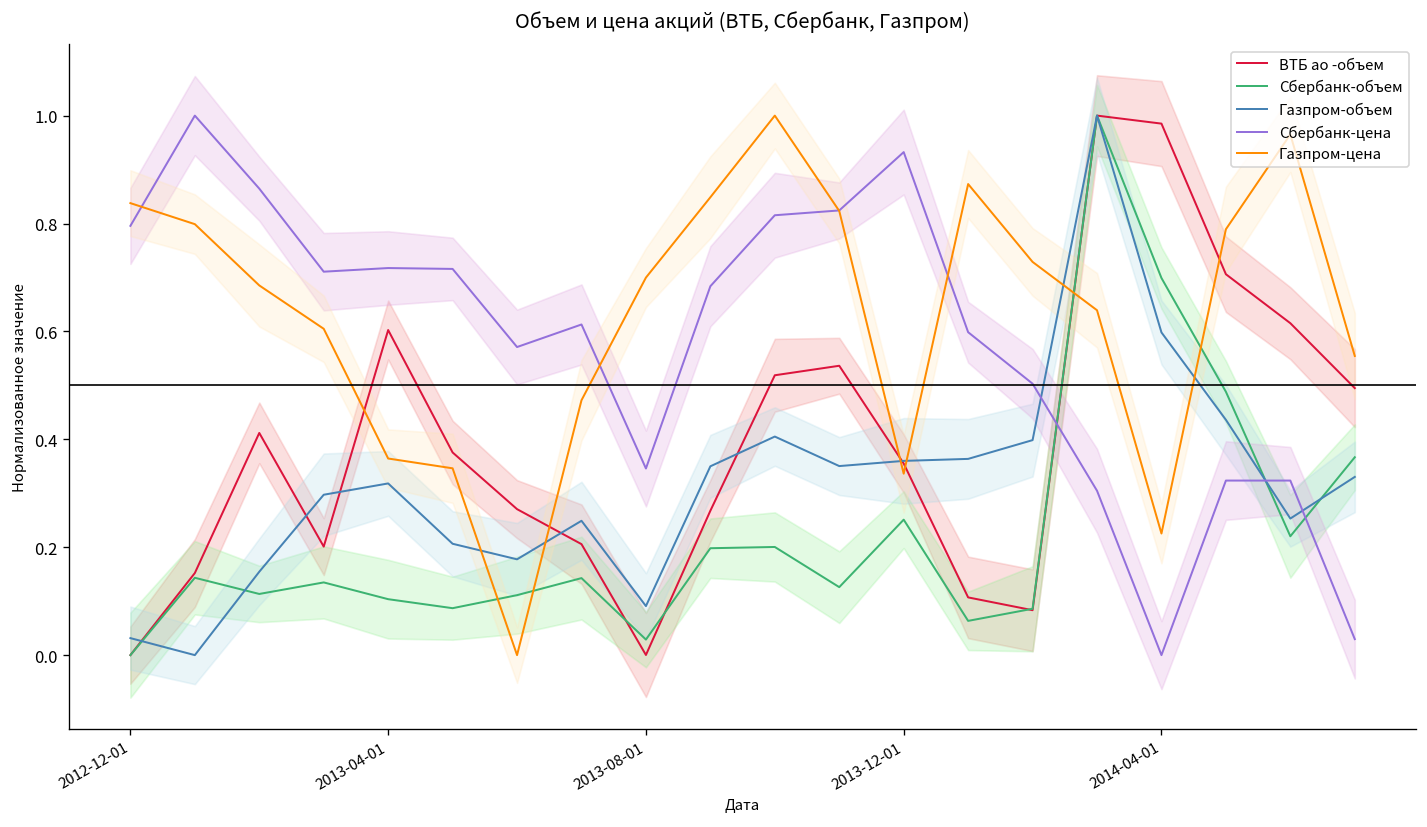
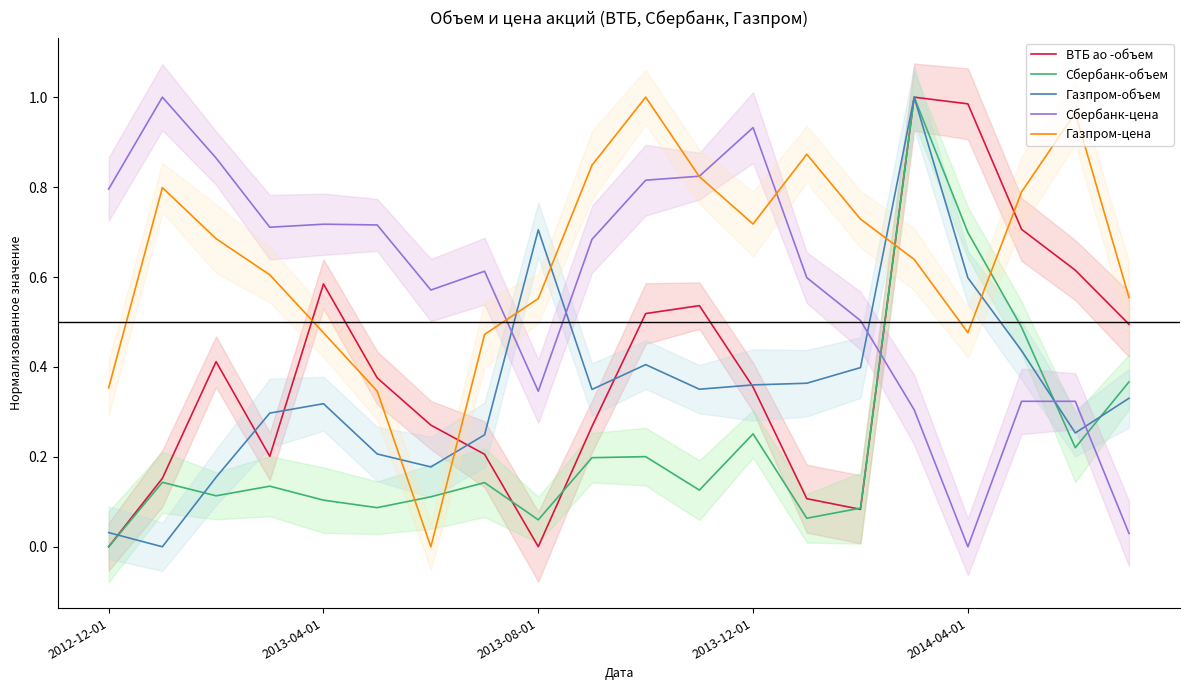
Газпром-цена, 2012-12-01: 0.84 -> 0.35
ВТБ ао -объем, 2013-04-01: 0.60 -> 0.58
Газпром-цена, 2013-04-01: 0.36 -> 0.48
Сбербанк-объем, 2013-08-01: 0.03 -> 0.06
Газпром-объем, 2013-08-01: 0.09 -> 0.70
Газпром-цена, 2013-08-01: 0.70 -> 0.55
Газпром-цена, 2013-12-01: 0.34 -> 0.72
Газпром-цена, 2014-04-01: 0.23 -> 0.48
